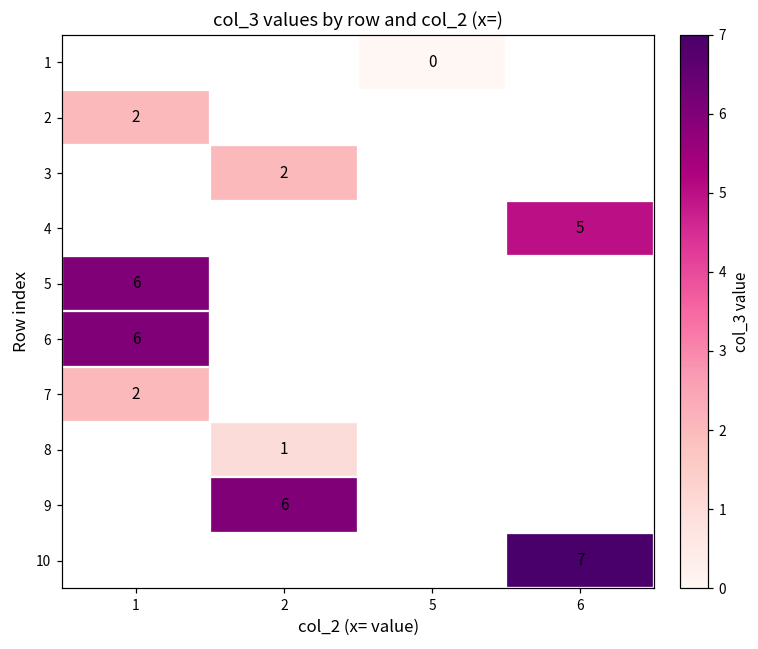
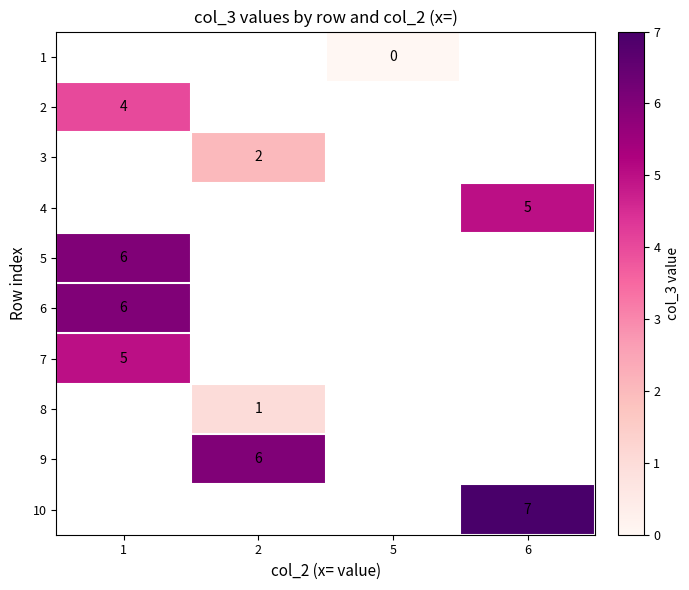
2, 1: 2 -> 4
7, 1: 2 -> 5
